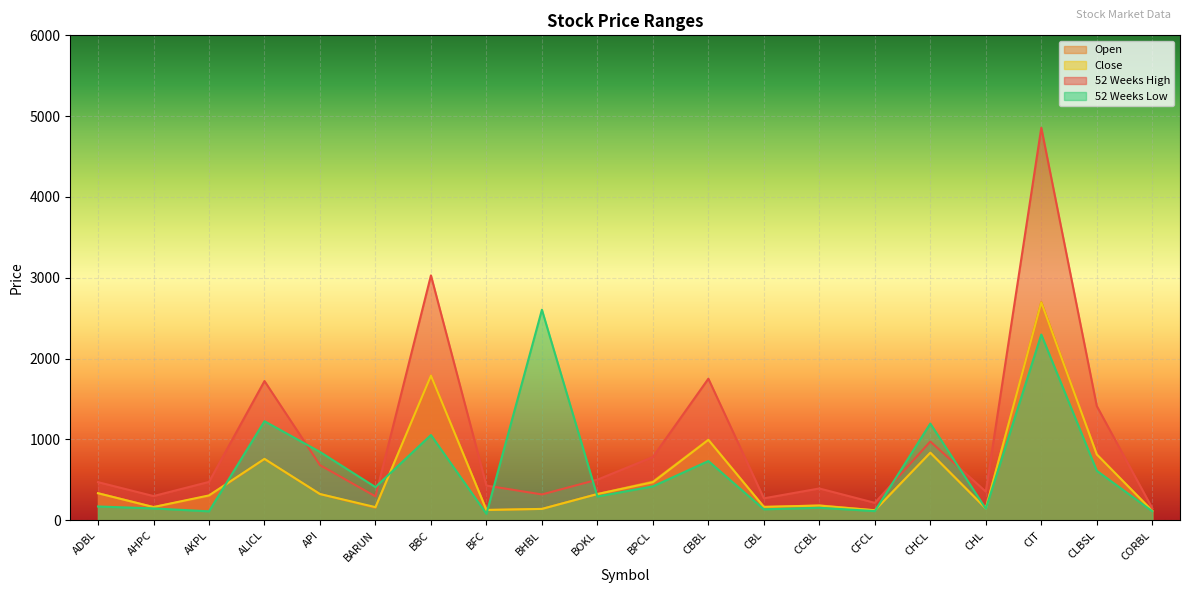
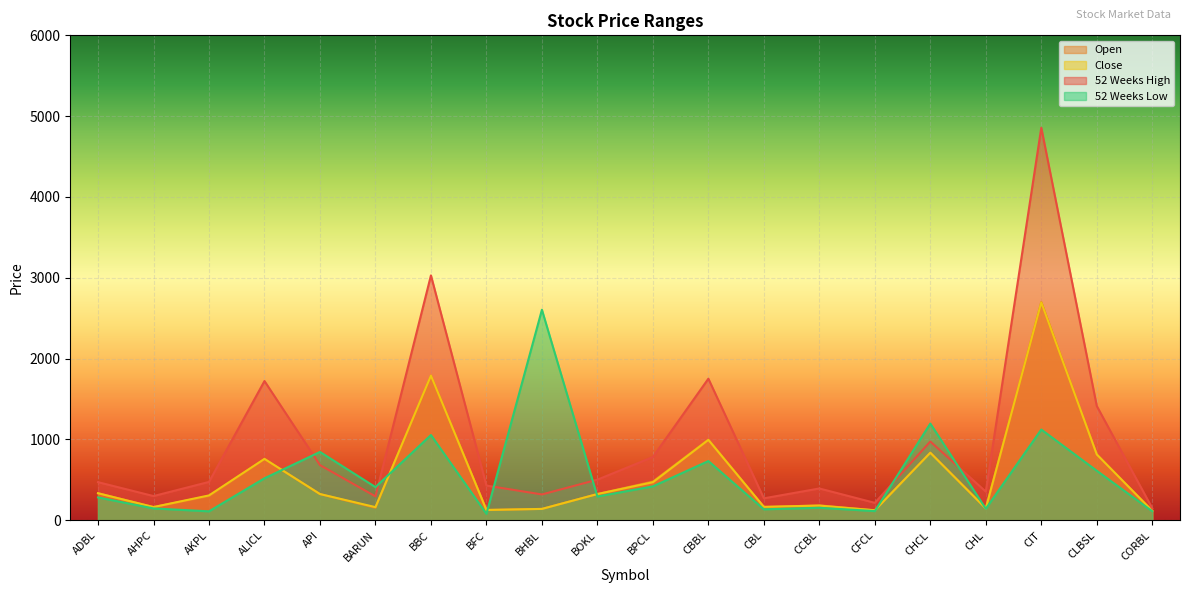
52 Weeks Low, ADBL: 200 -> 300
52 Weeks Low, ALICL: 1200 -> 500
52 Weeks Low, CIT: 2300 -> 1100
